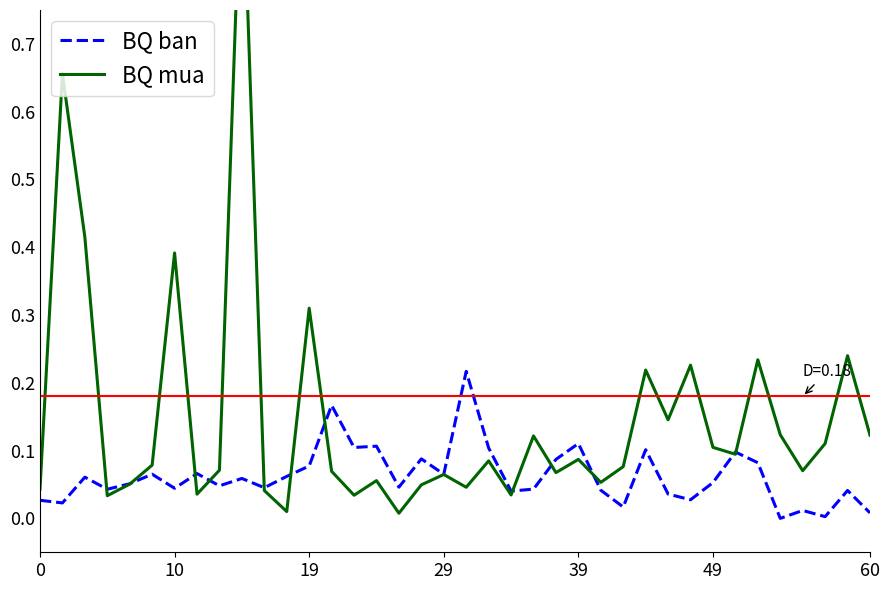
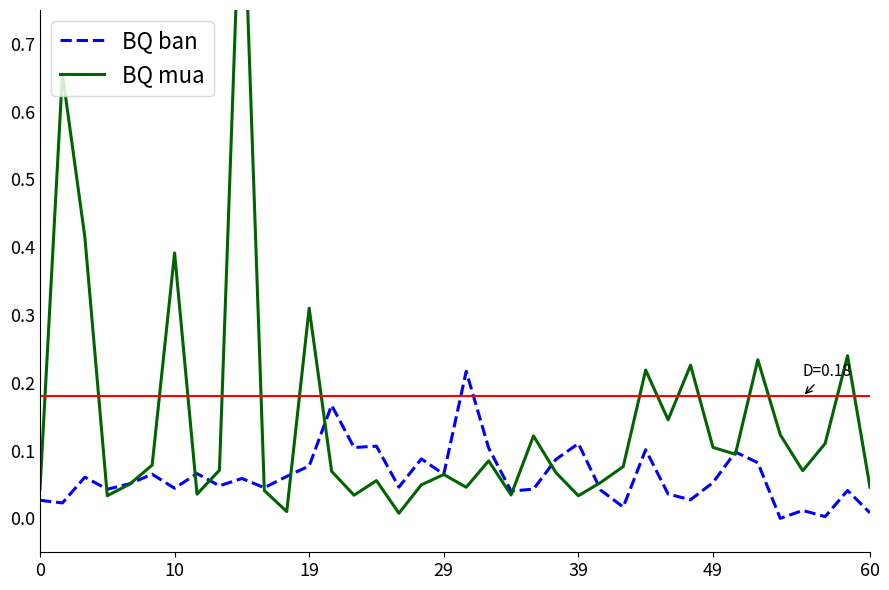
BQ mua, 39: 0.09 -> 0.03
BQ mua, 60: 0.12 -> 0.05
